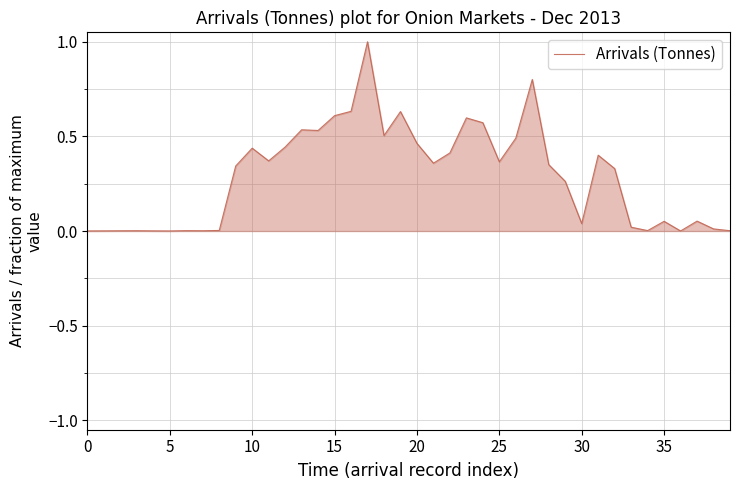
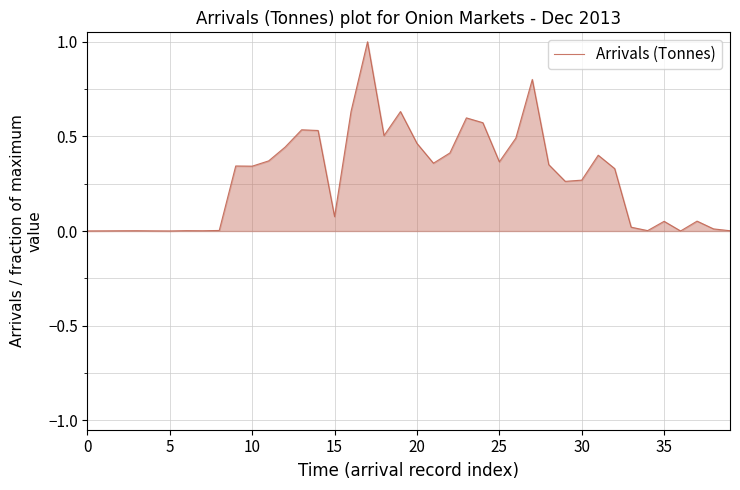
10: 0.44 -> 0.34
15: 0.61 -> 0.08
30: 0.04 -> 0.27
